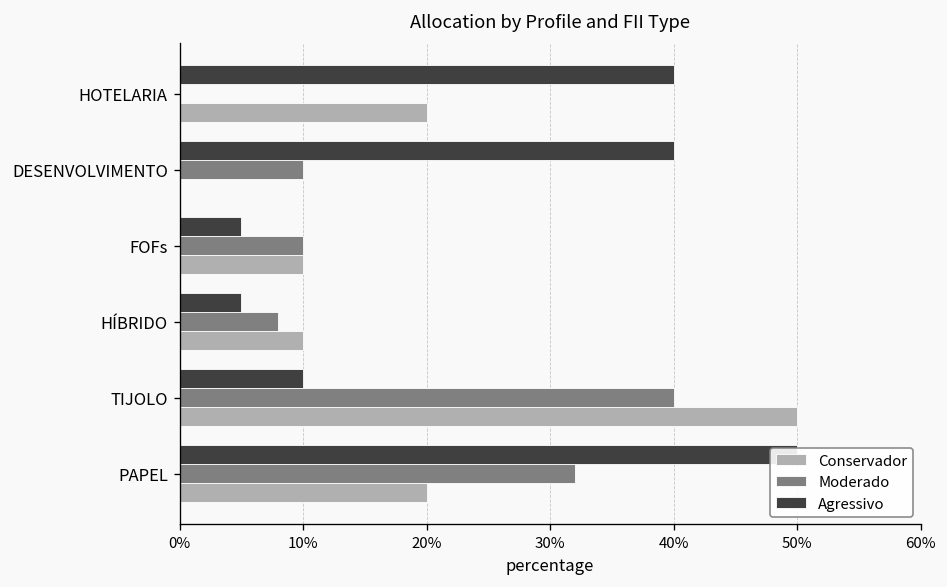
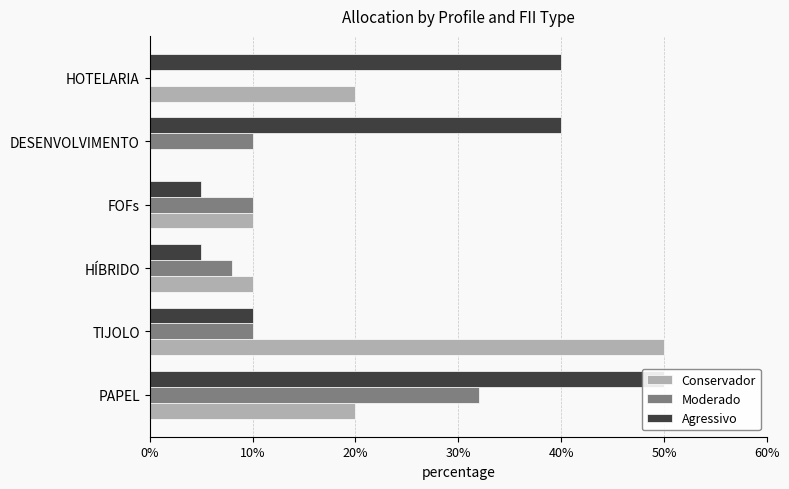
Moderado, TIJOLO: 40.0% -> 10.0%
